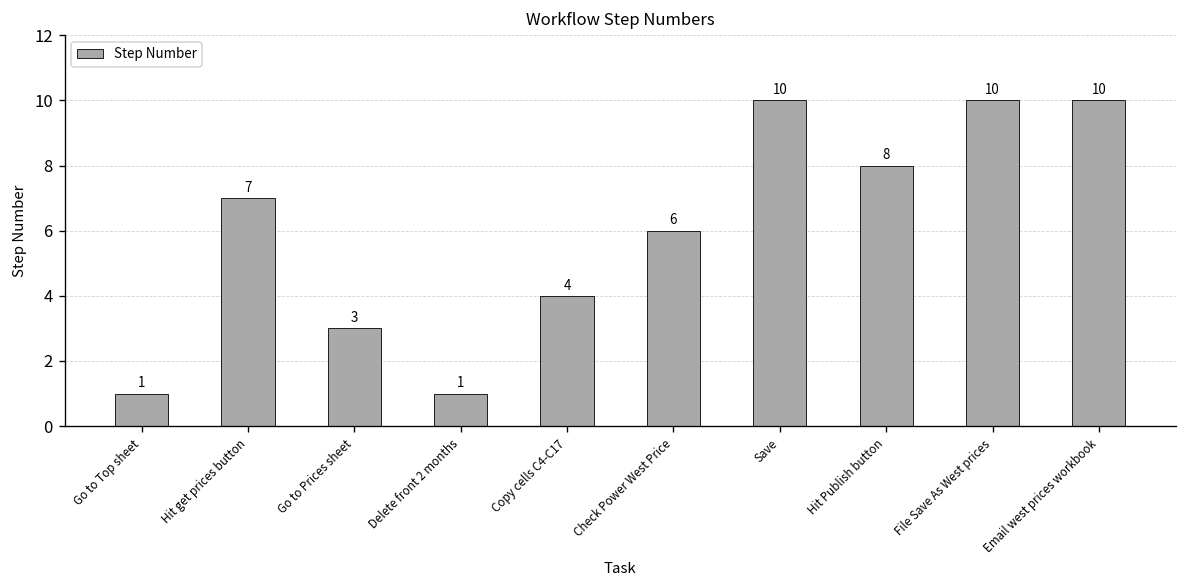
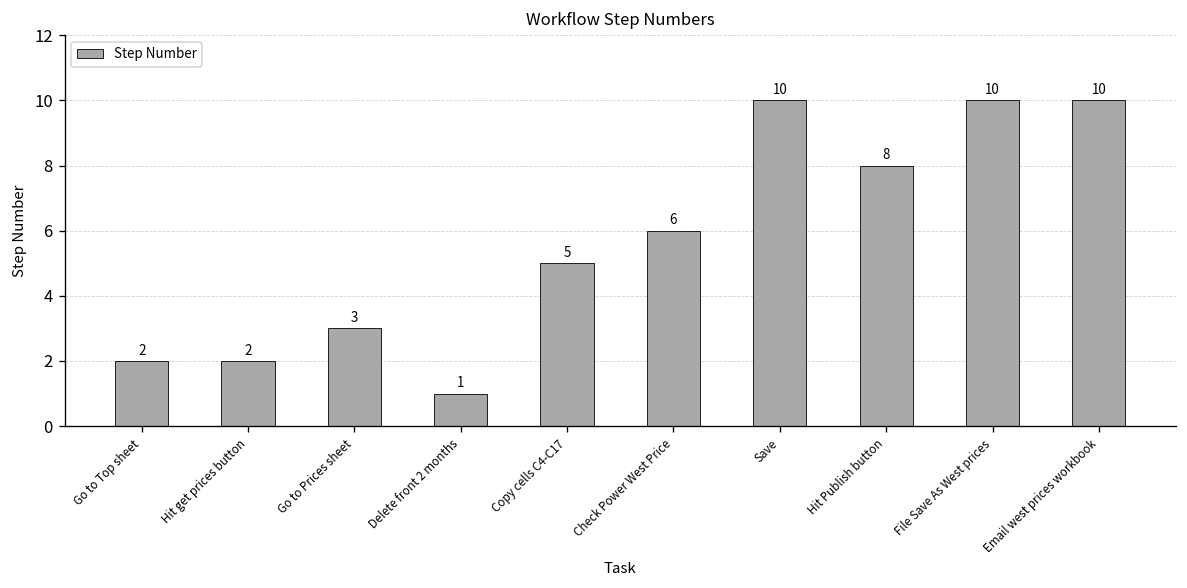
Go to Top sheet: 1 -> 2
Hit get prices button: 7 -> 2
Copy cells C4-C17: 4 -> 5
